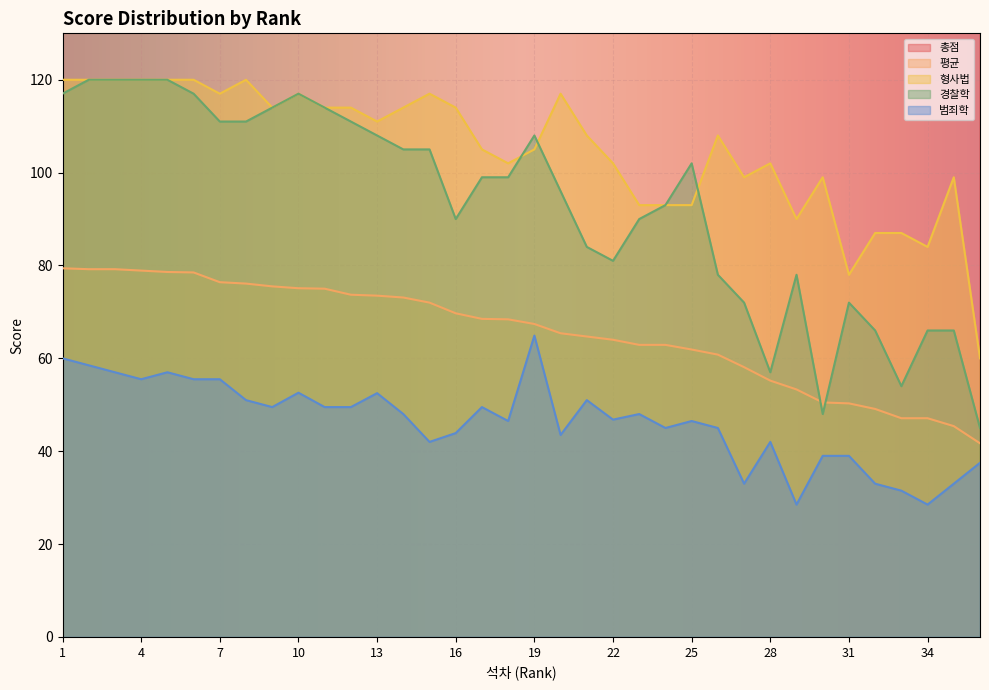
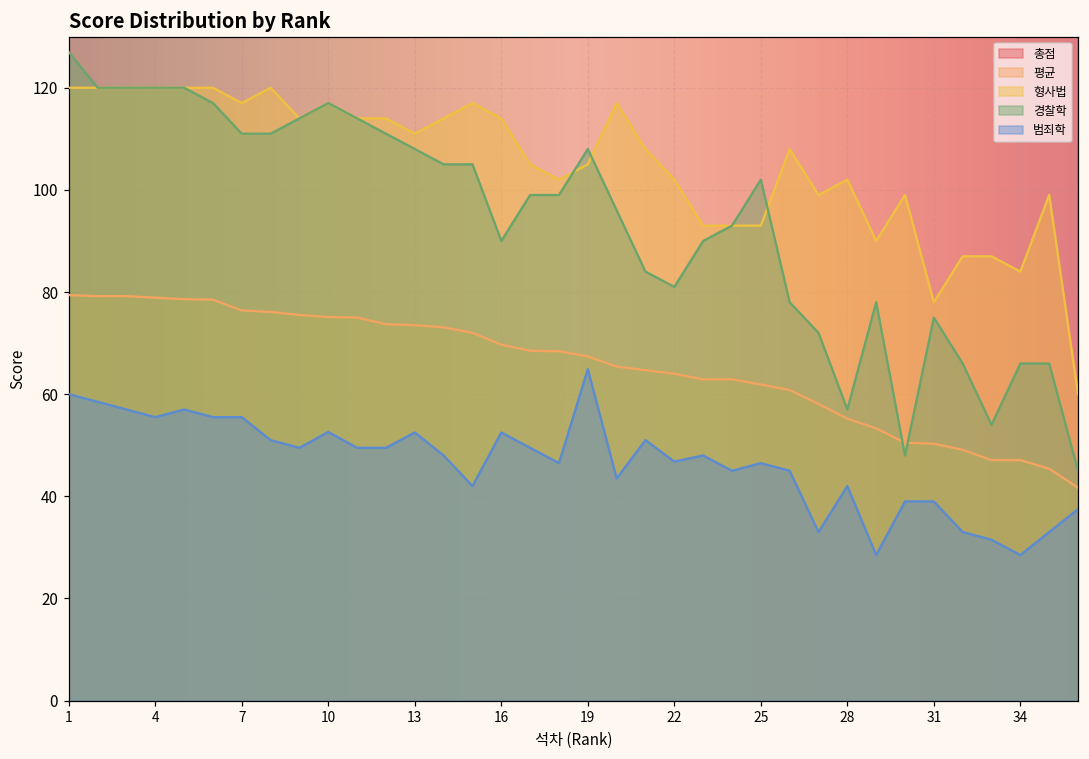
경찰학, 1: 117 -> 127
범죄학, 16: 44 -> 53
경찰학, 31: 72 -> 75
